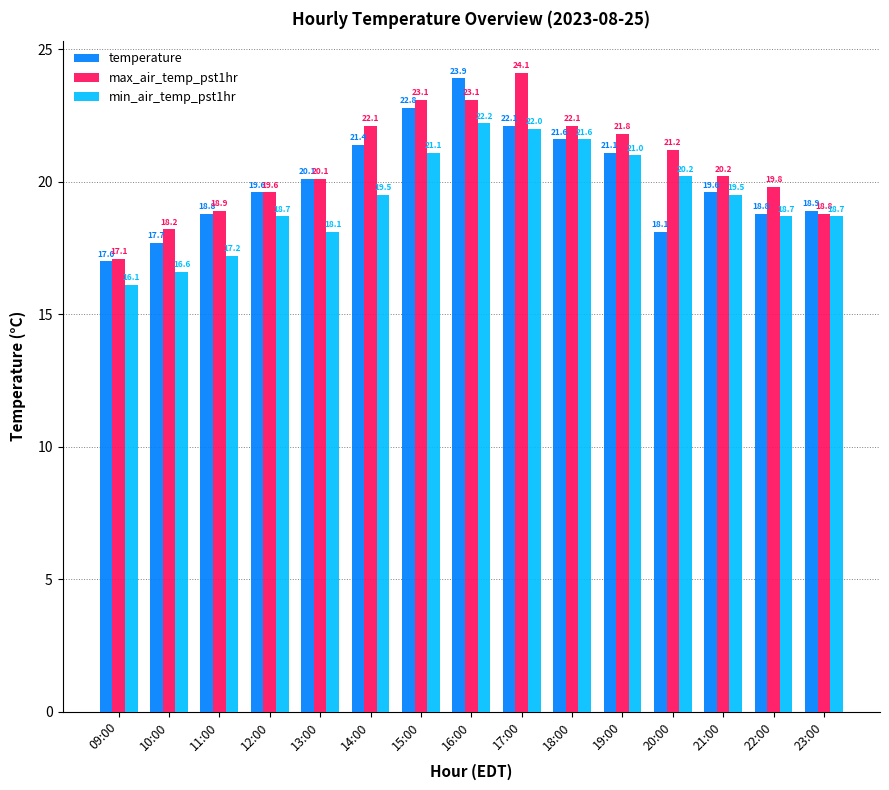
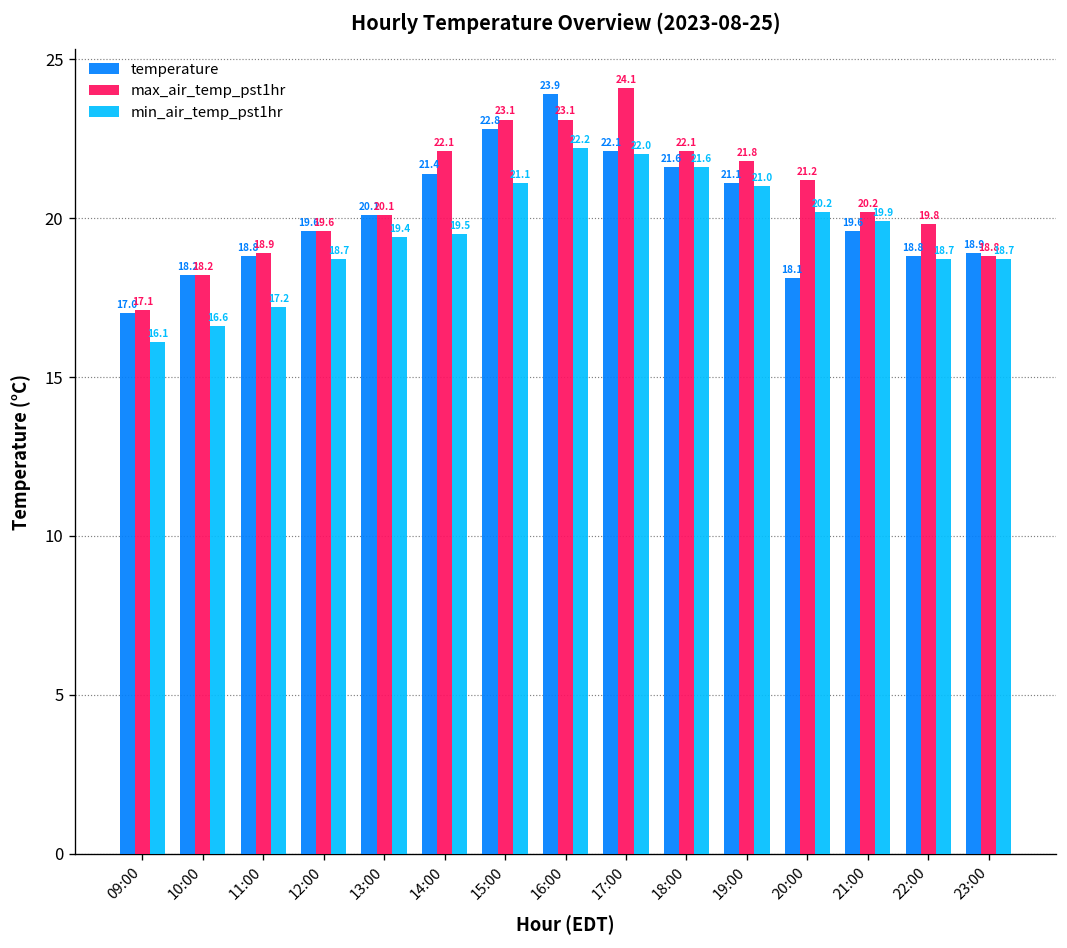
temperature, 10:00: 17.7 -> 18.2
min_air_temp_pst1hr, 13:00: 18.1 -> 19.4
min_air_temp_pst1hr, 21:00: 19.5 -> 19.9
